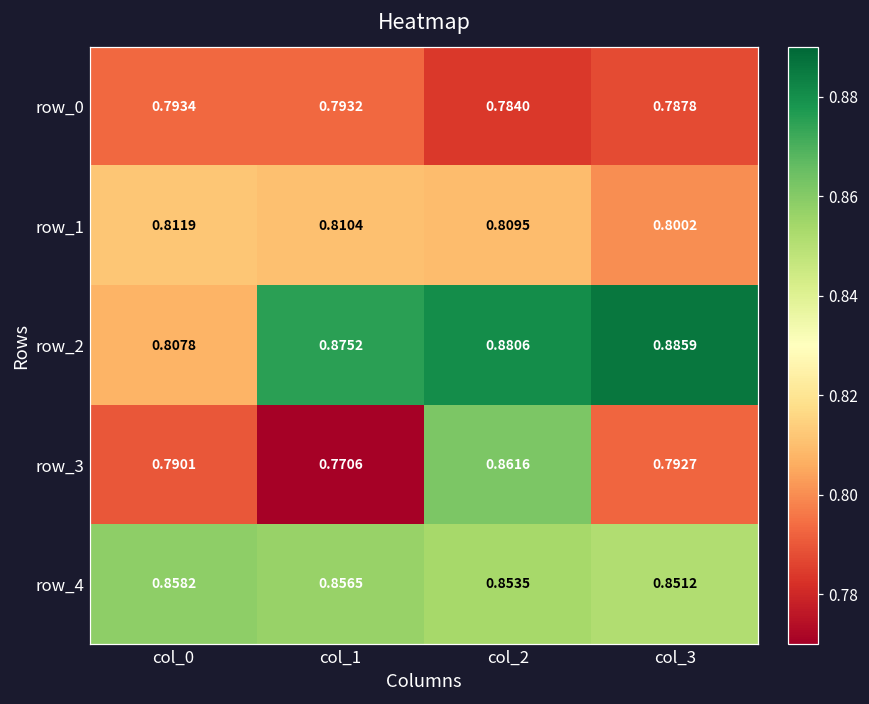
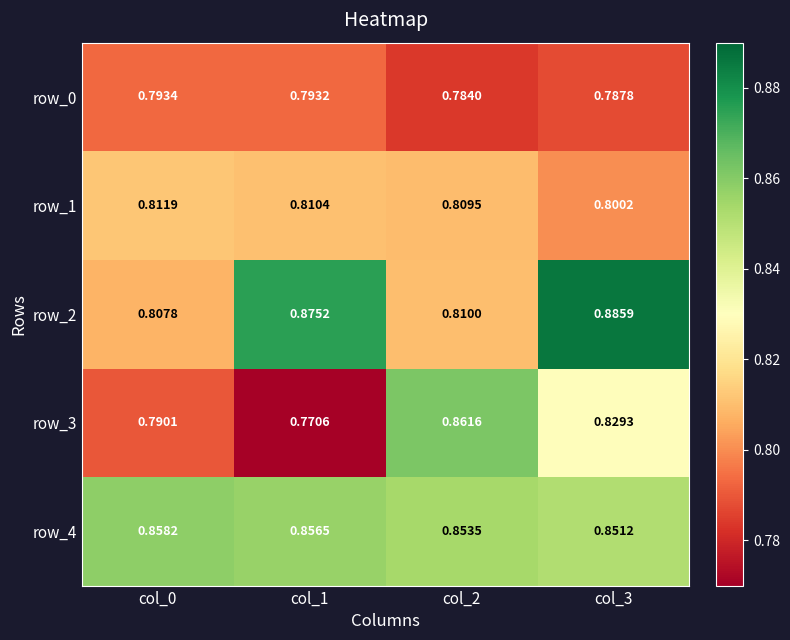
row_2, col_2: 0.8806 -> 0.8100
row_3, col_3: 0.7927 -> 0.8293
